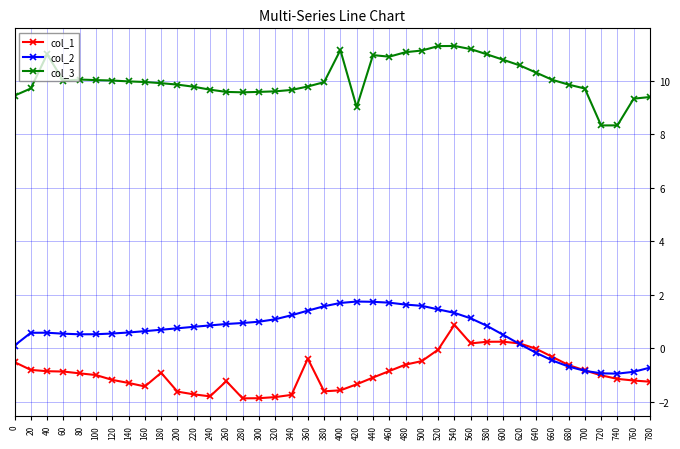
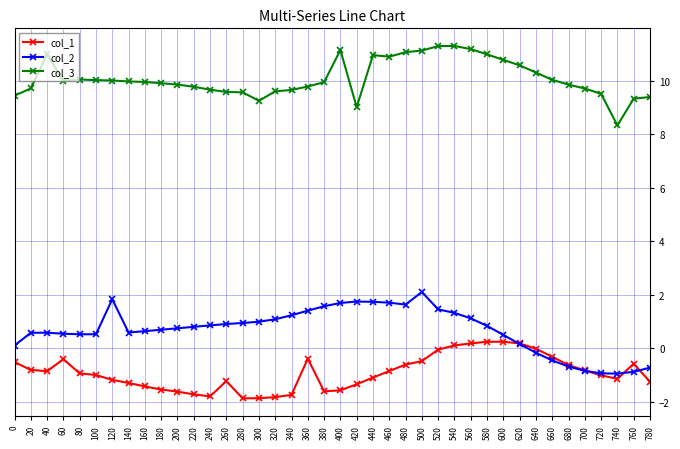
col_1, 60: -0.9 -> -0.4
col_2, 120: 0.5 -> 1.8
col_1, 180: -0.9 -> -1.5
col_3, 300: 9.6 -> 9.3
col_2, 500: 1.6 -> 2.1
col_1, 540: 0.9 -> 0.1
col_3, 720: 8.3 -> 9.5
col_1, 760: -1.2 -> -0.6
